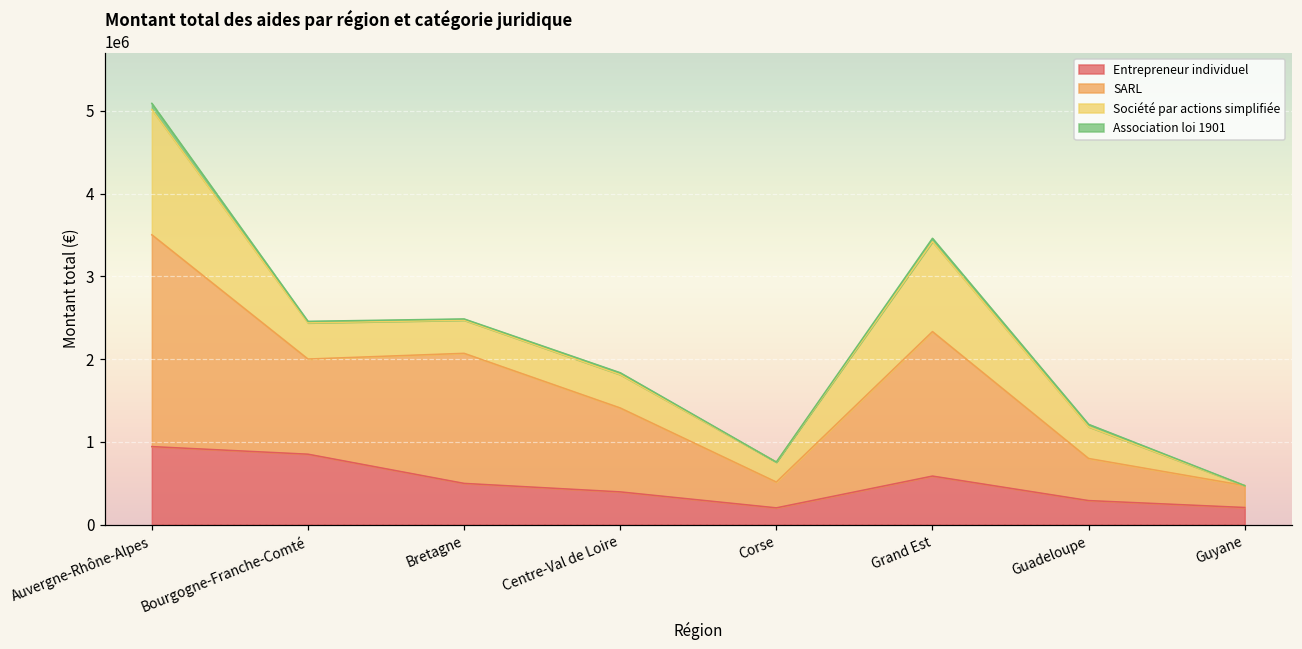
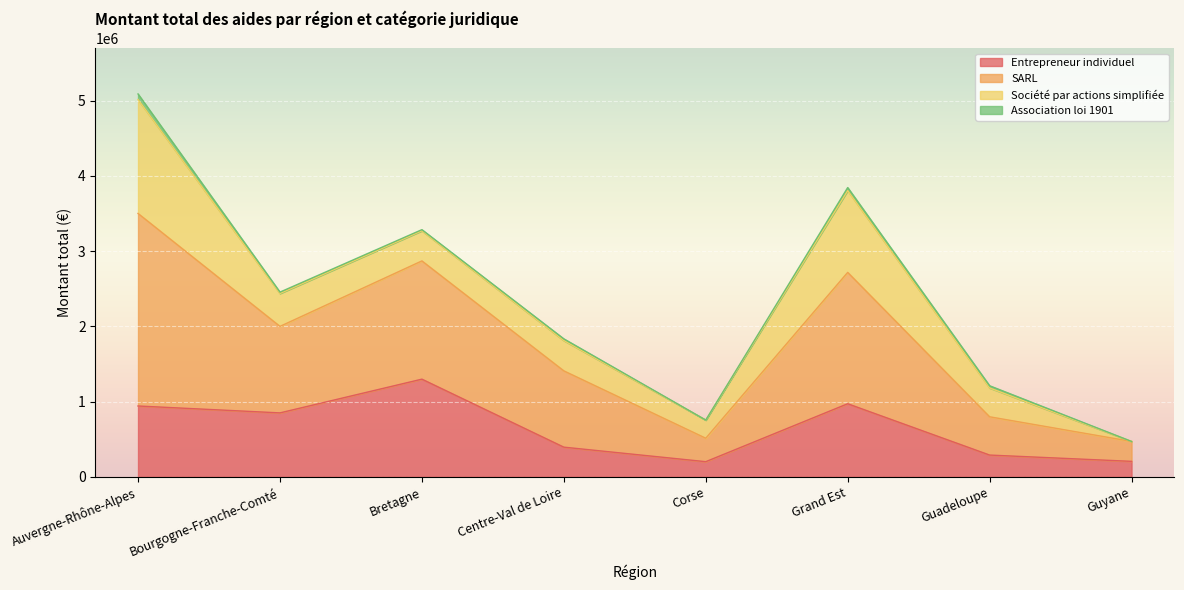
Entrepreneur individuel, Bretagne: 500000 -> 1300000
Entrepreneur individuel, Grand Est: 600000 -> 1000000
